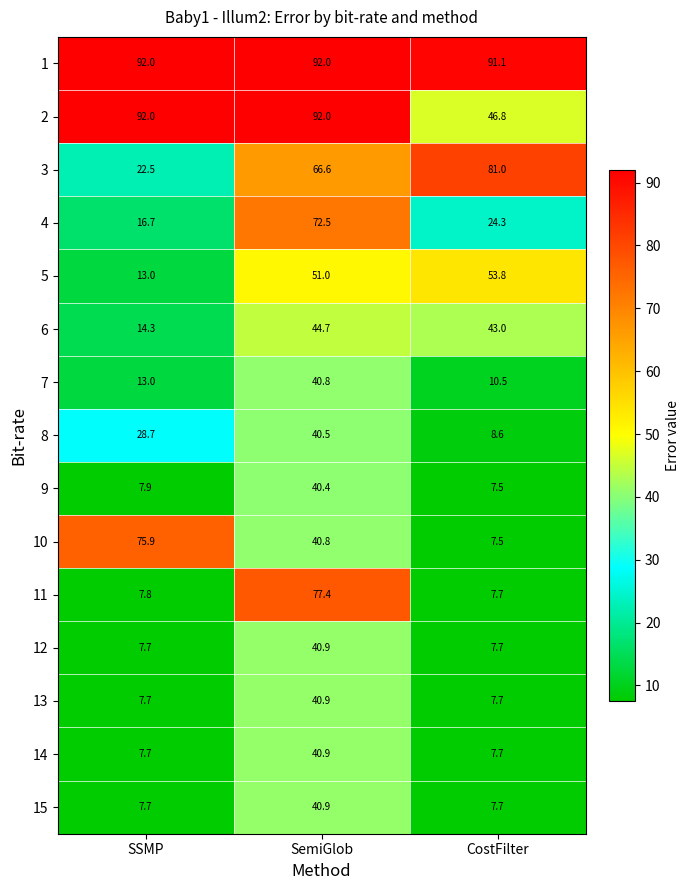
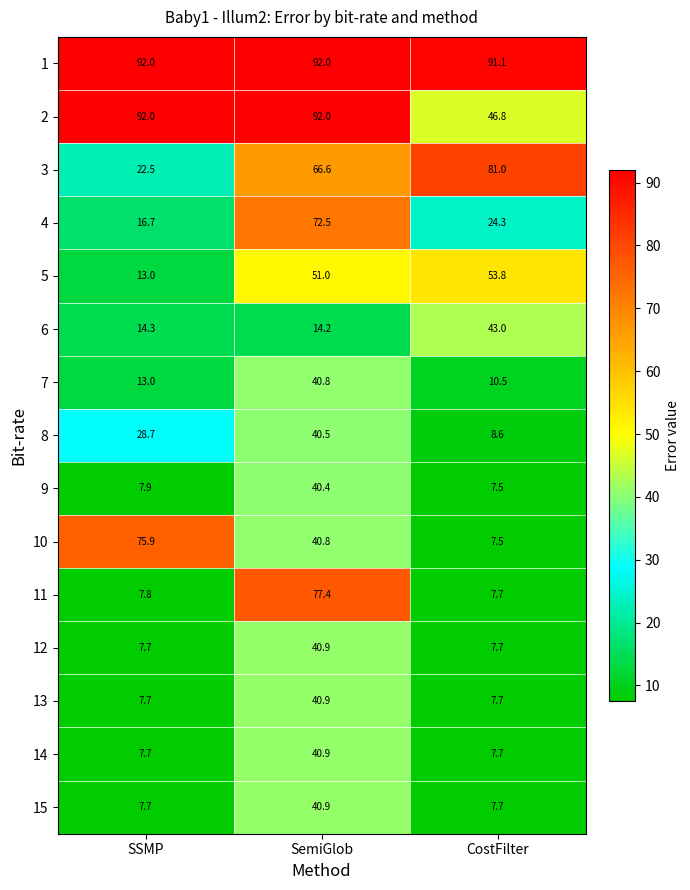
6, SemiGlob: 44.7 -> 14.2
